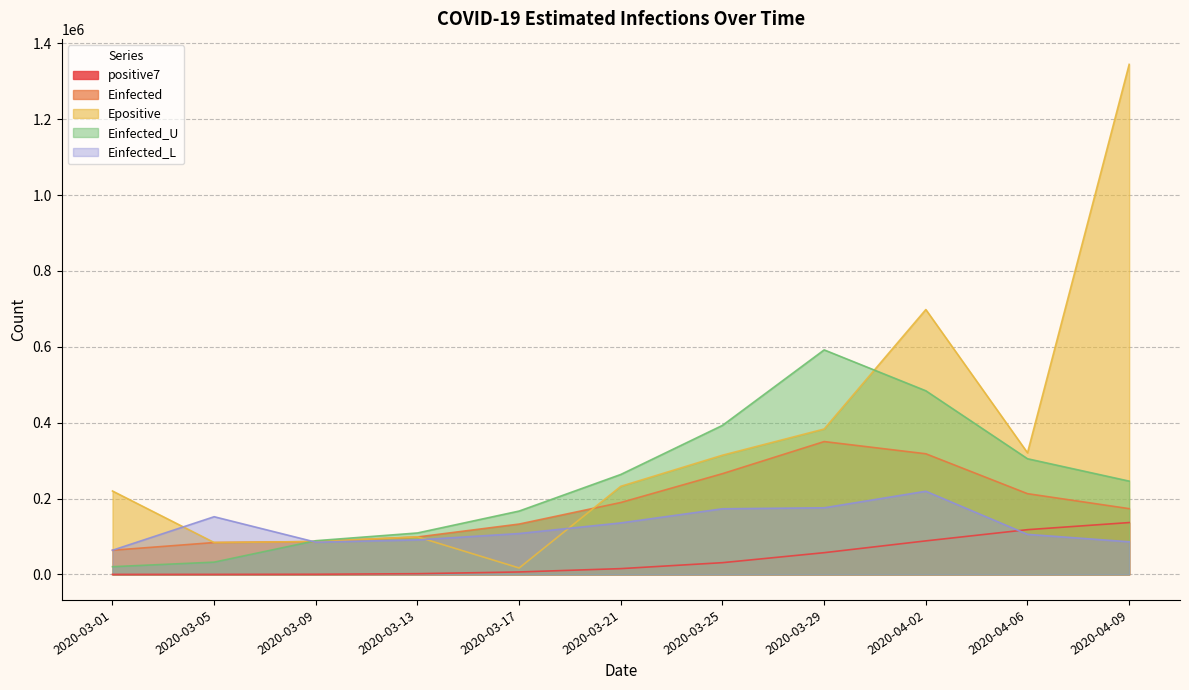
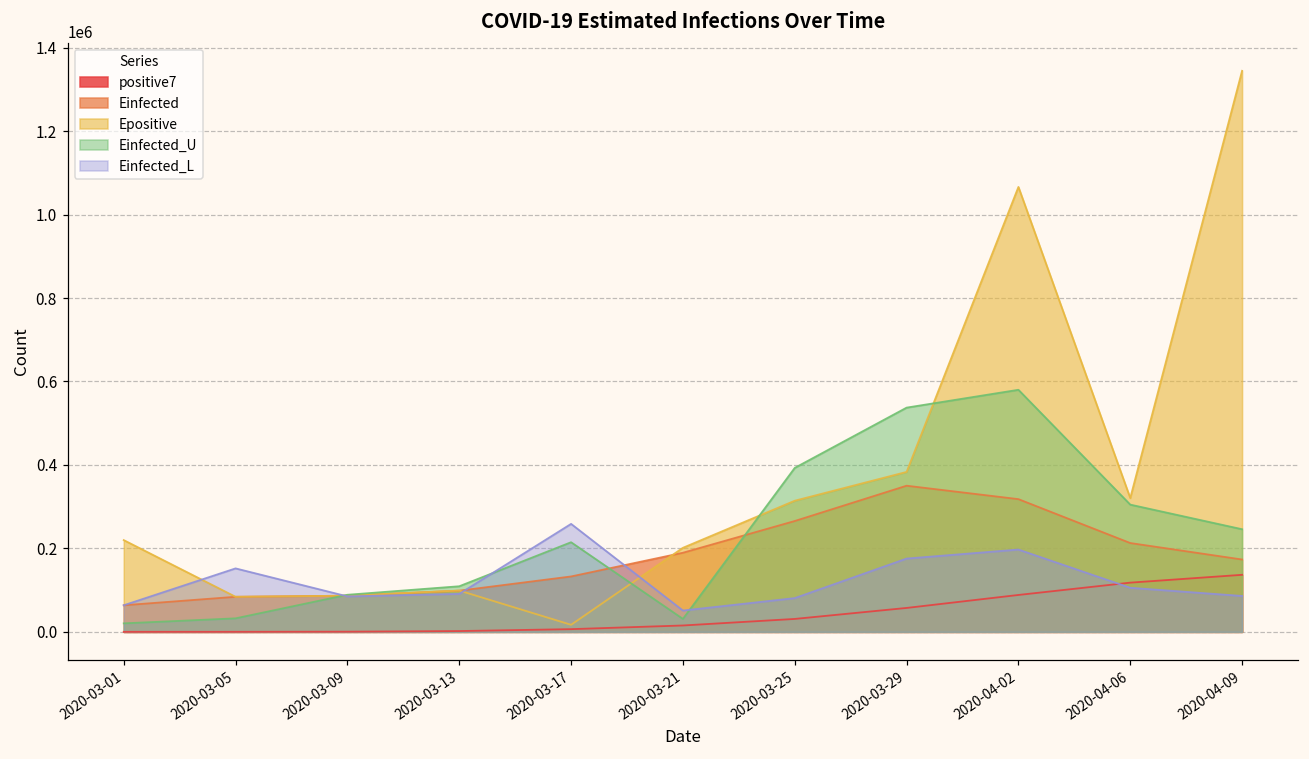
Einfected_U, 2020-03-17: 170000 -> 210000
Einfected_L, 2020-03-17: 110000 -> 260000
Epositive, 2020-03-21: 230000 -> 200000
Einfected_U, 2020-03-21: 260000 -> 30000
Einfected_L, 2020-03-21: 140000 -> 50000
Einfected_L, 2020-03-25: 170000 -> 80000
Einfected_U, 2020-03-29: 590000 -> 540000
Epositive, 2020-04-02: 700000 -> 1070000
Einfected_U, 2020-04-02: 480000 -> 580000
Einfected_L, 2020-04-02: 220000 -> 200000
